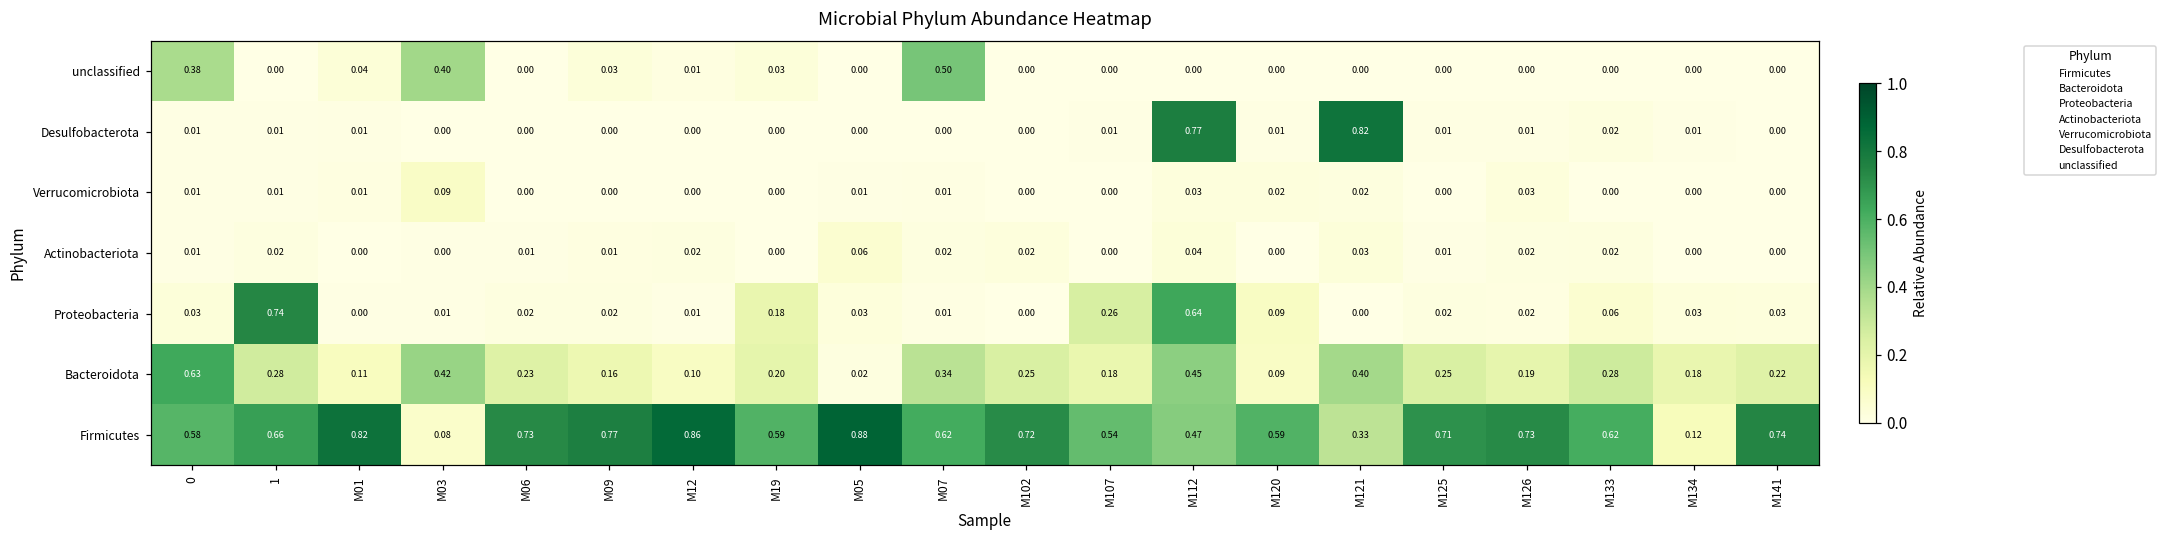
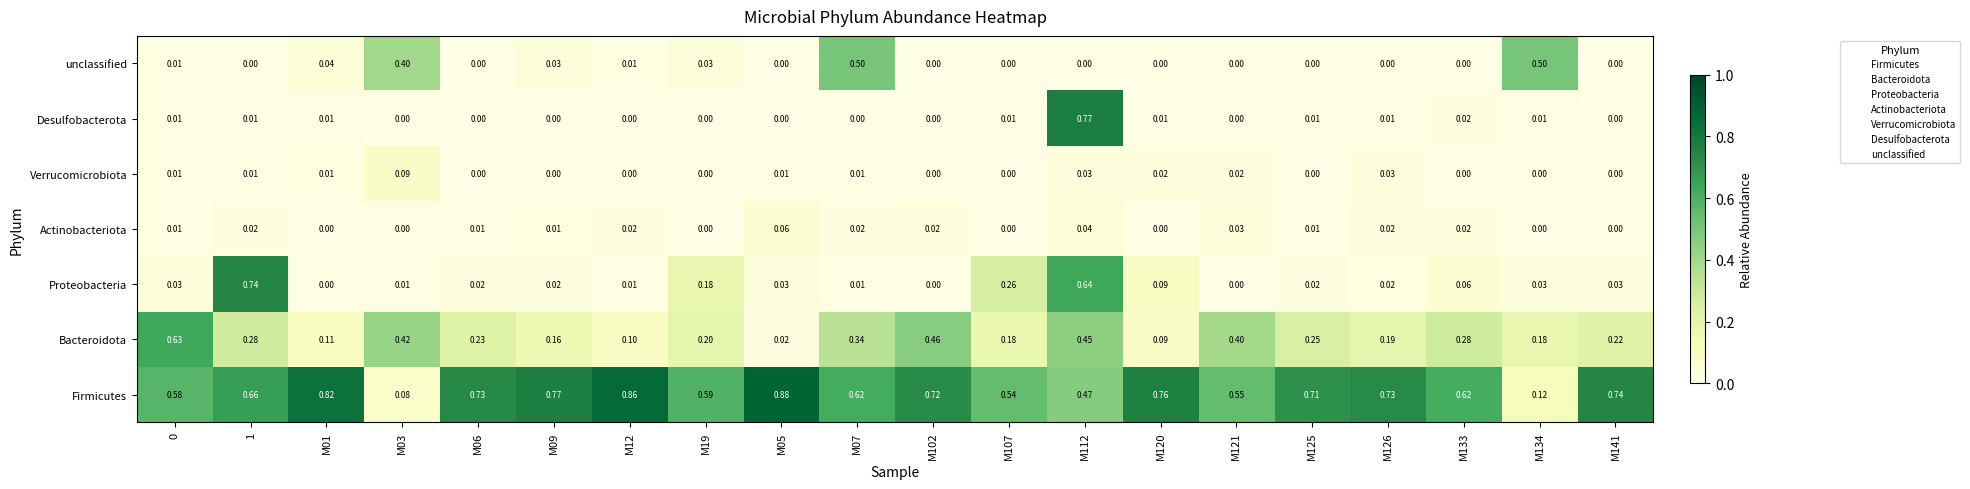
unclassified, 0: 0.38 -> 0.01
unclassified, M134: 0.00 -> 0.50
Desulfobacterota, M121: 0.82 -> 0.00
Bacteroidota, M102: 0.25 -> 0.46
Firmicutes, M120: 0.59 -> 0.76
Firmicutes, M121: 0.33 -> 0.55
